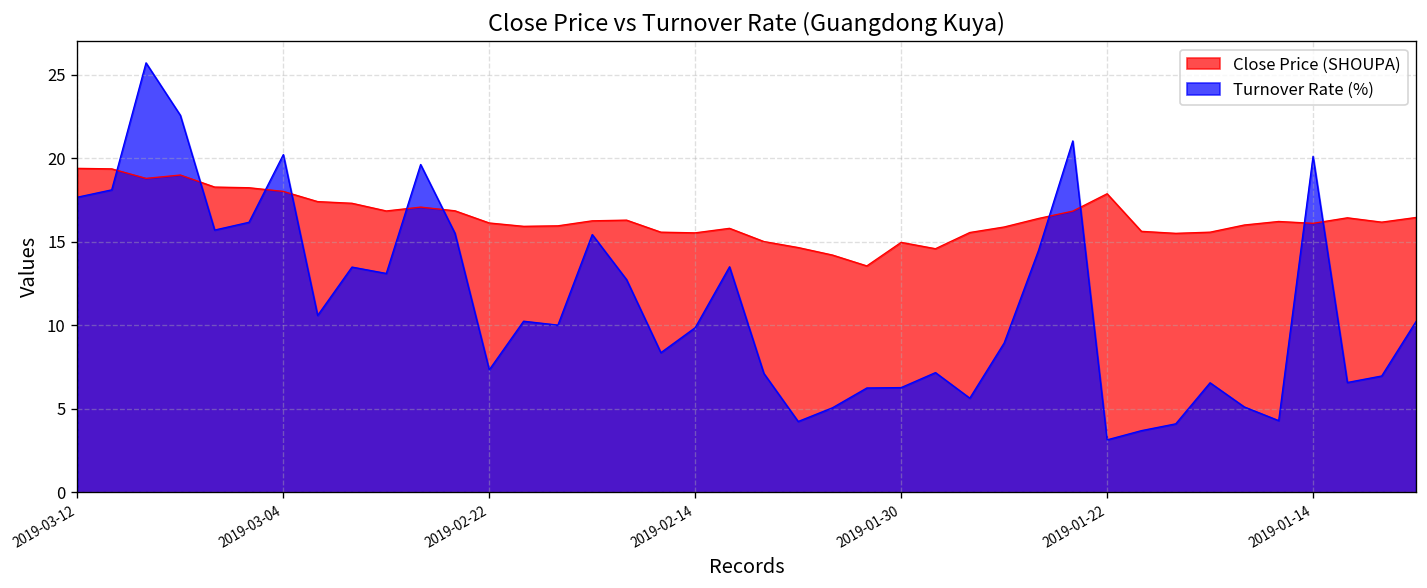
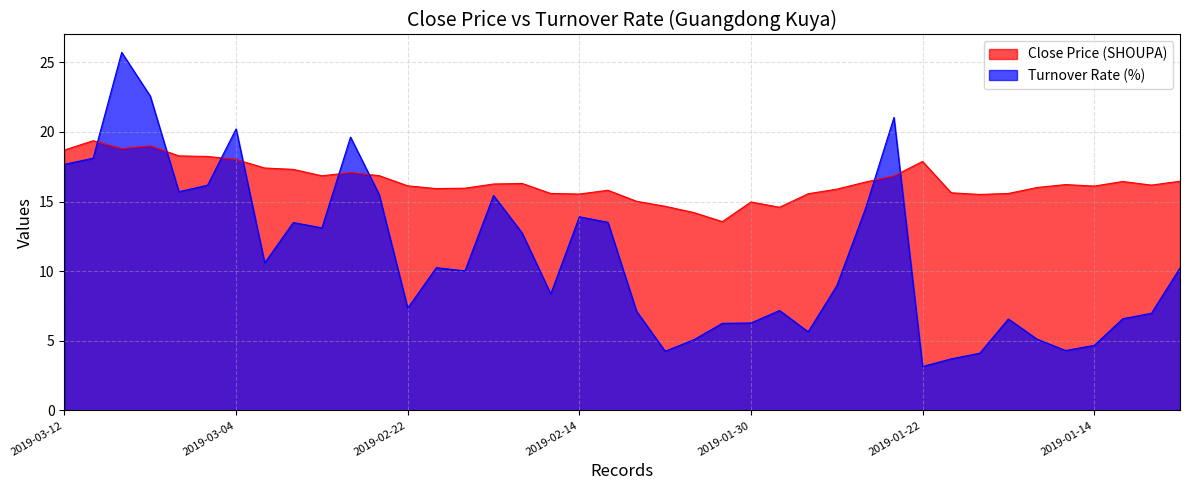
Close Price (SHOUPA), 2019-03-12: 19.4 -> 18.7
Turnover Rate (%), 2019-02-14: 9.9 -> 13.9
Turnover Rate (%), 2019-01-14: 20.1 -> 4.7
